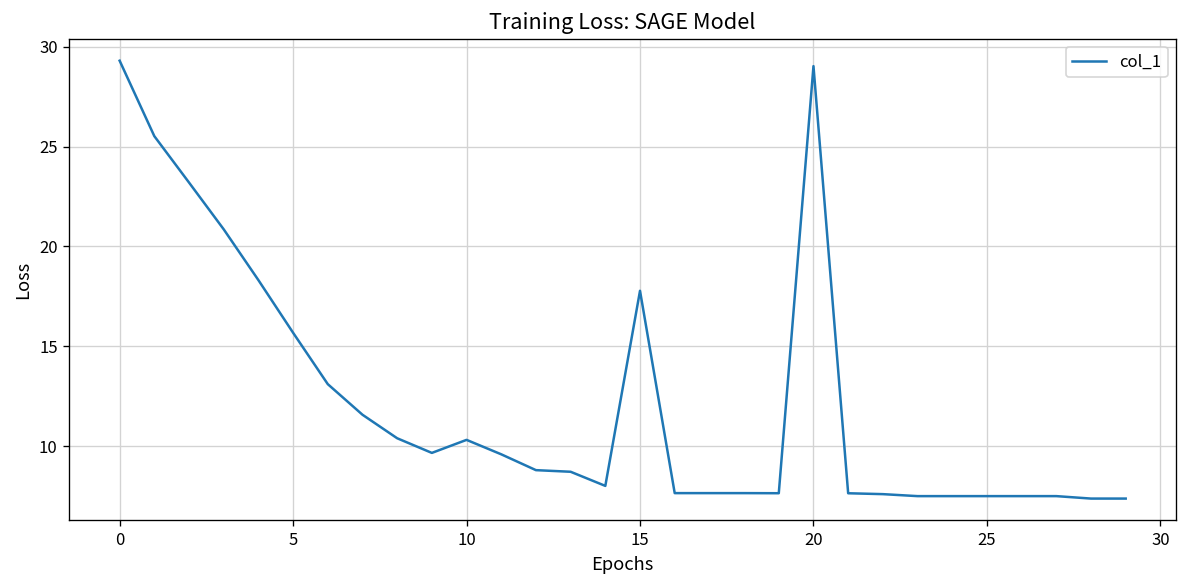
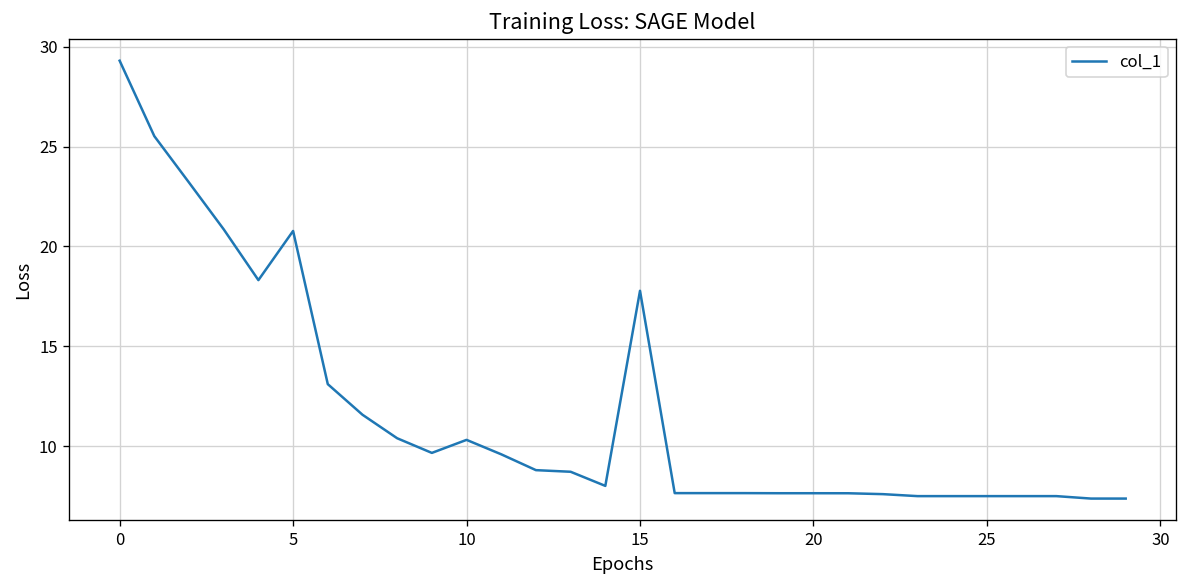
5: 15.7 -> 20.8
20: 29.0 -> 7.6
